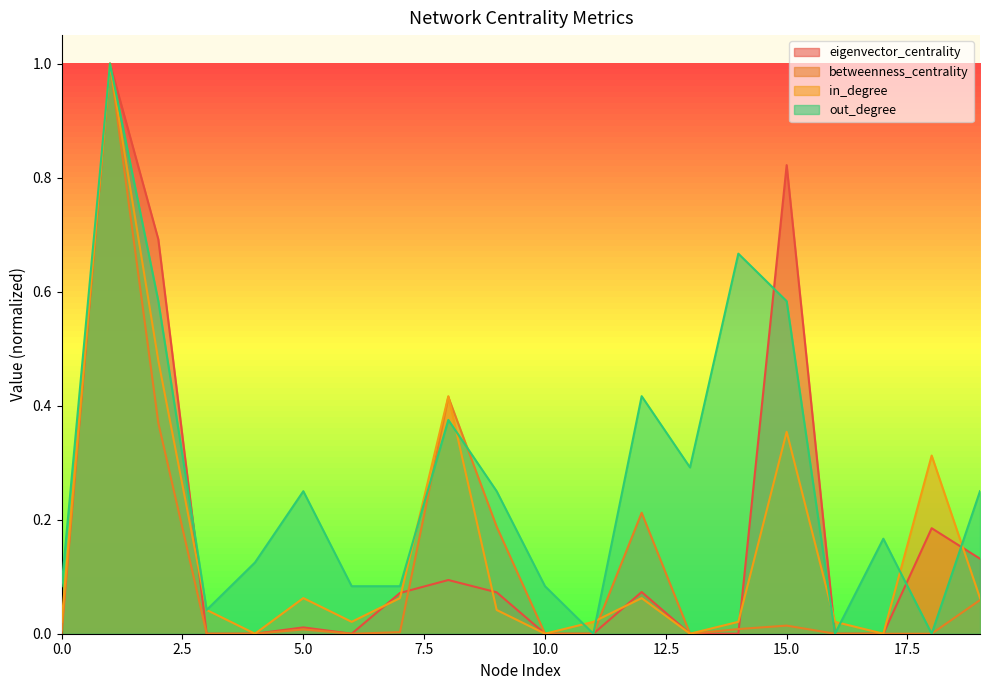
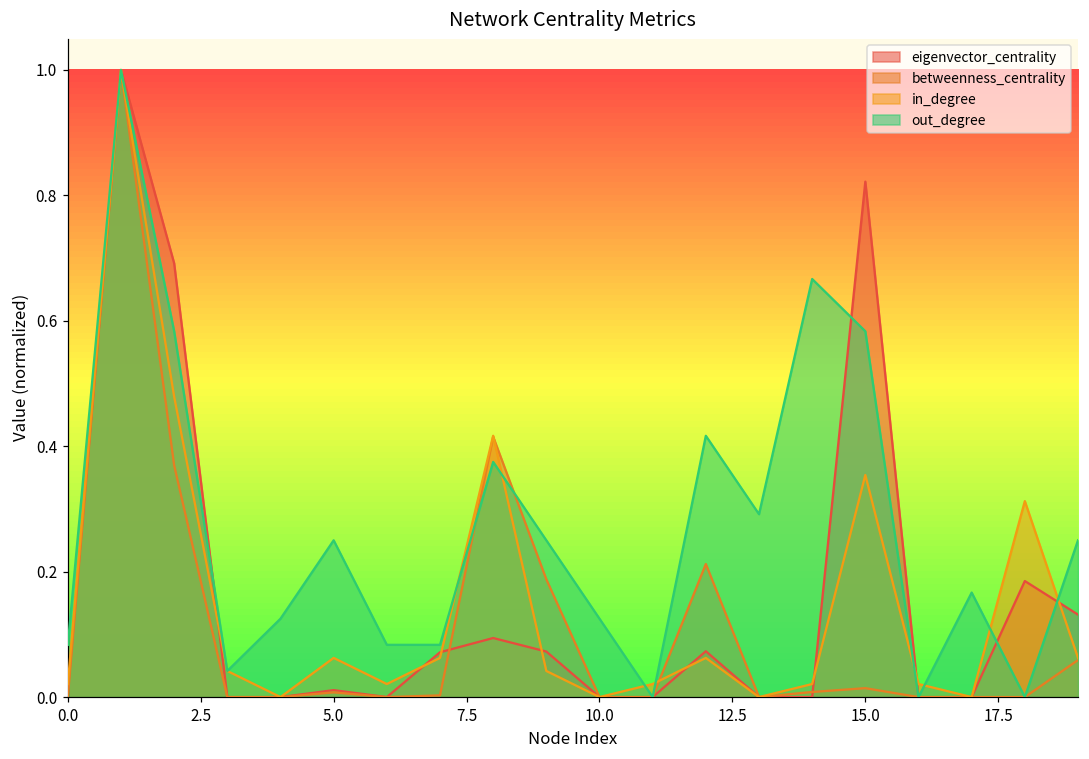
out_degree, 10.0: 0.08 -> 0.13
